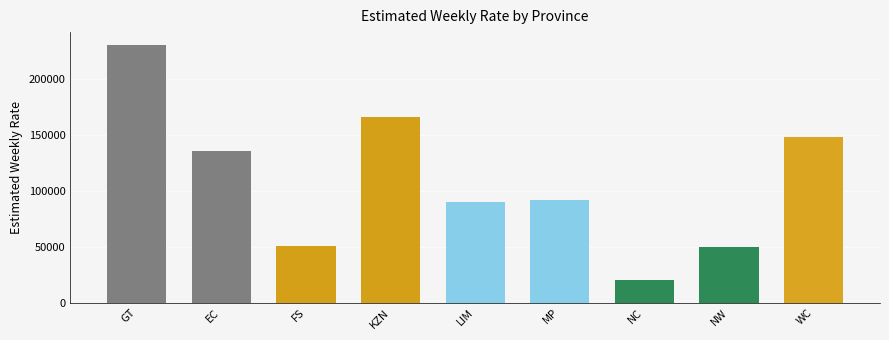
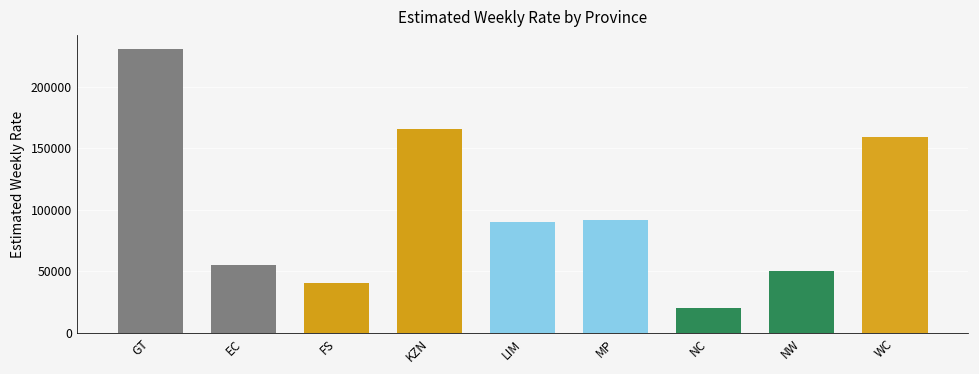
EC: 136000 -> 55000
FS: 51000 -> 40000
WC: 148000 -> 159000
